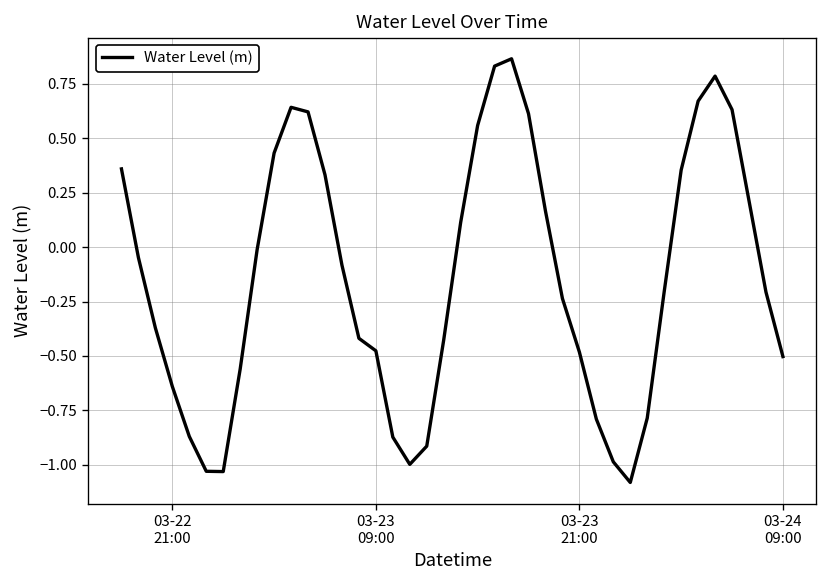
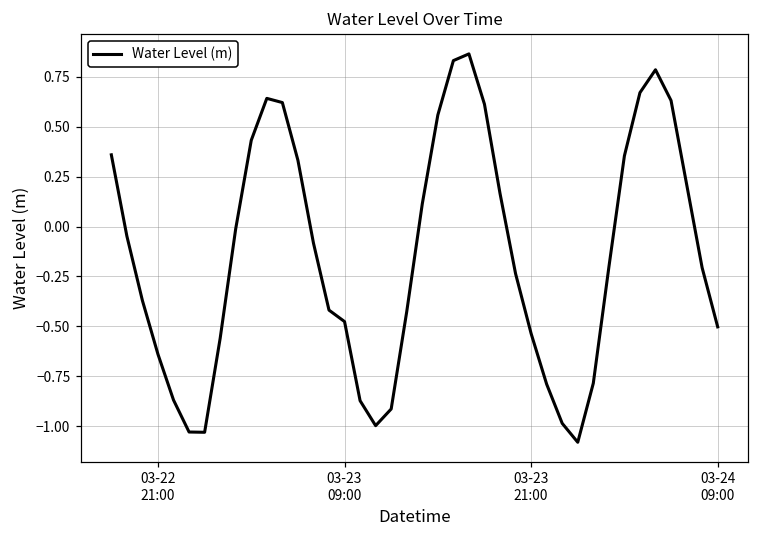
03-23 21:00: -0.48 -> -0.54
